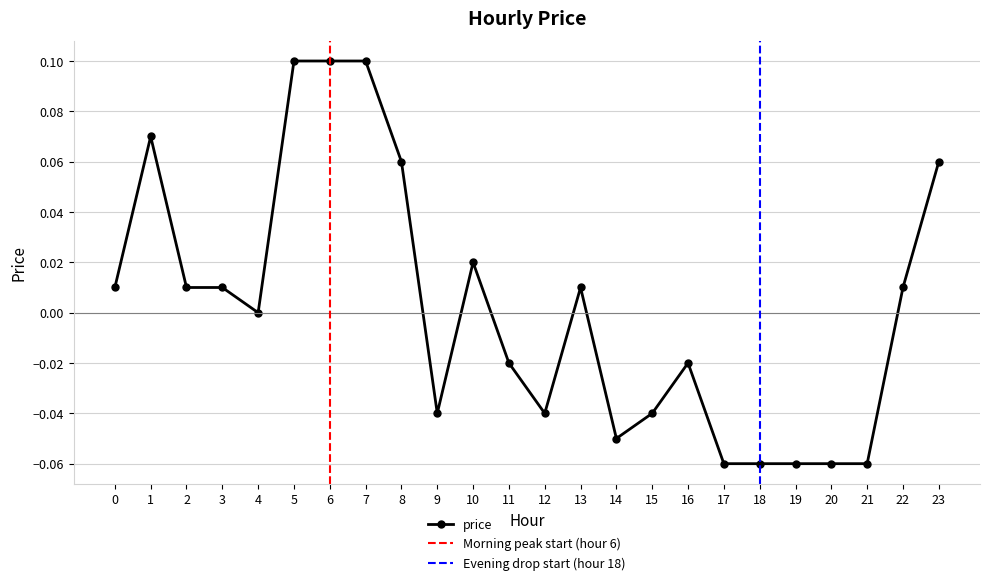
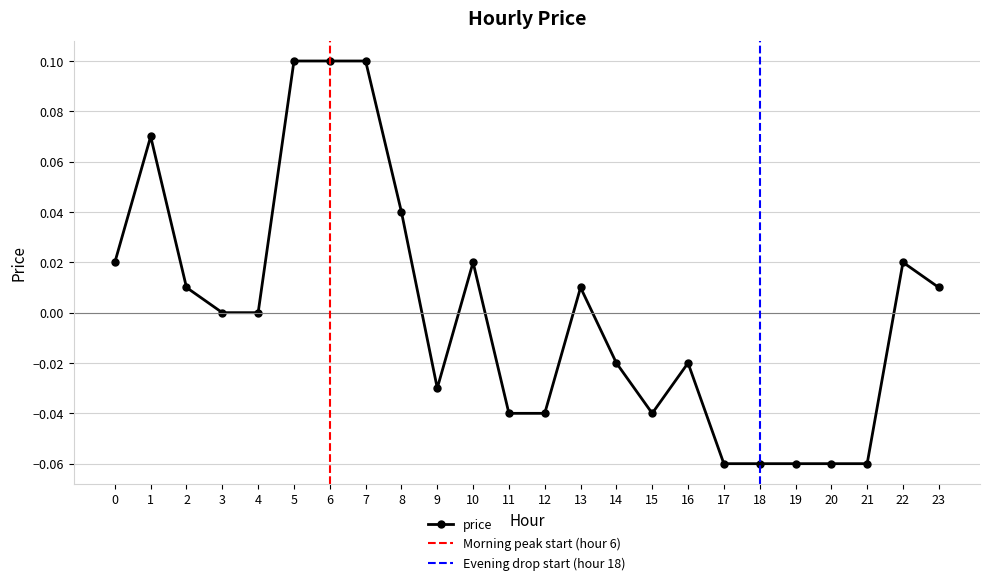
0: 0.01 -> 0.02
3: 0.01 -> 0.00
8: 0.06 -> 0.04
9: -0.04 -> -0.03
11: -0.02 -> -0.04
14: -0.05 -> -0.02
22: 0.01 -> 0.02
23: 0.06 -> 0.01
